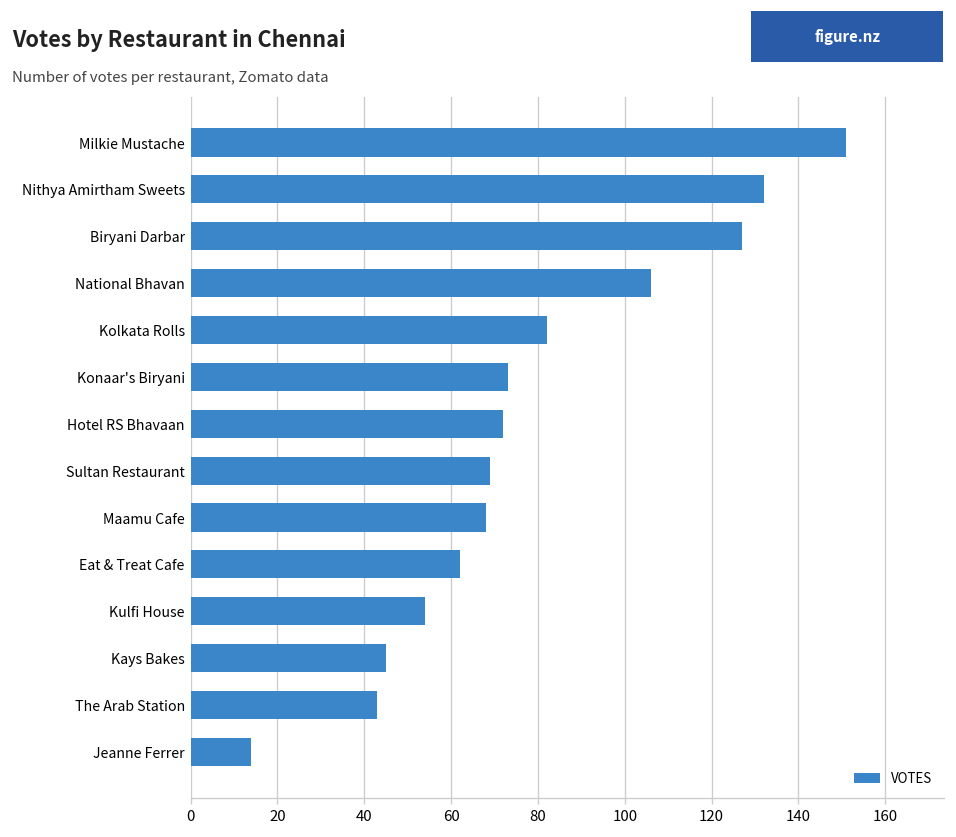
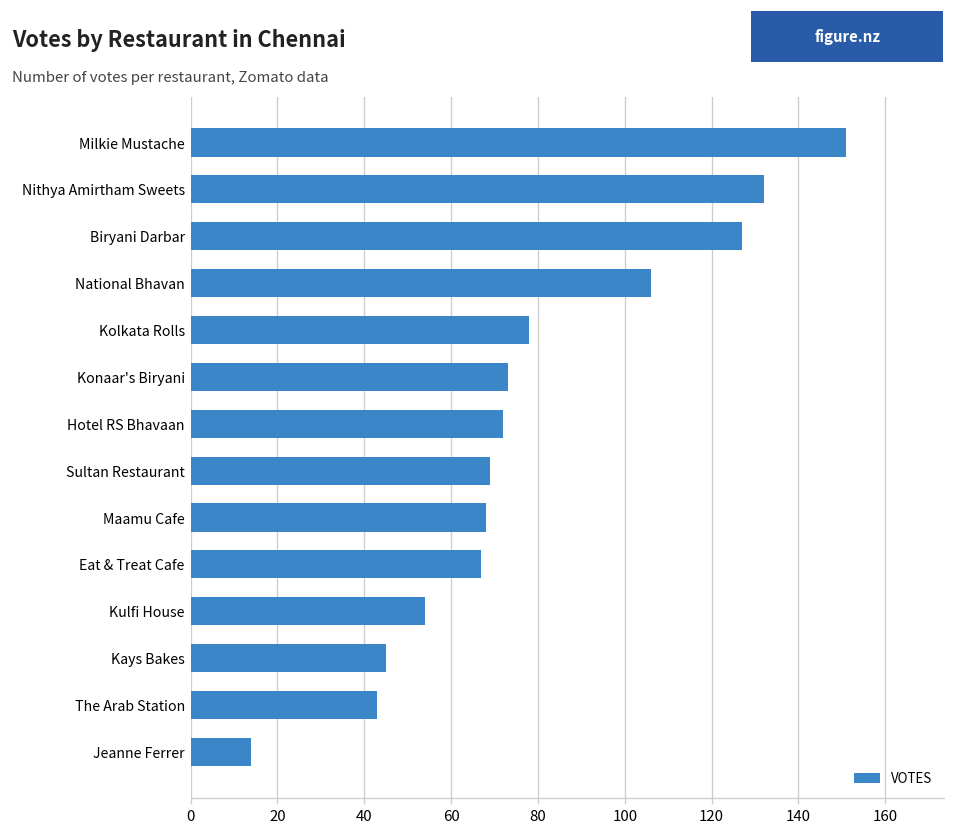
Kolkata Rolls: 82 -> 78
Eat & Treat Cafe: 62 -> 67
